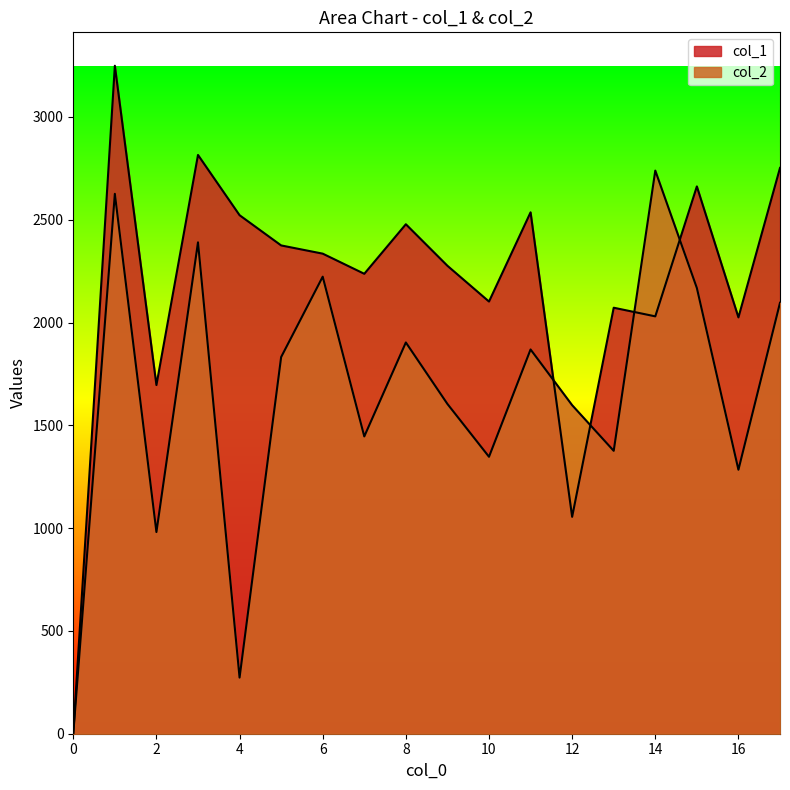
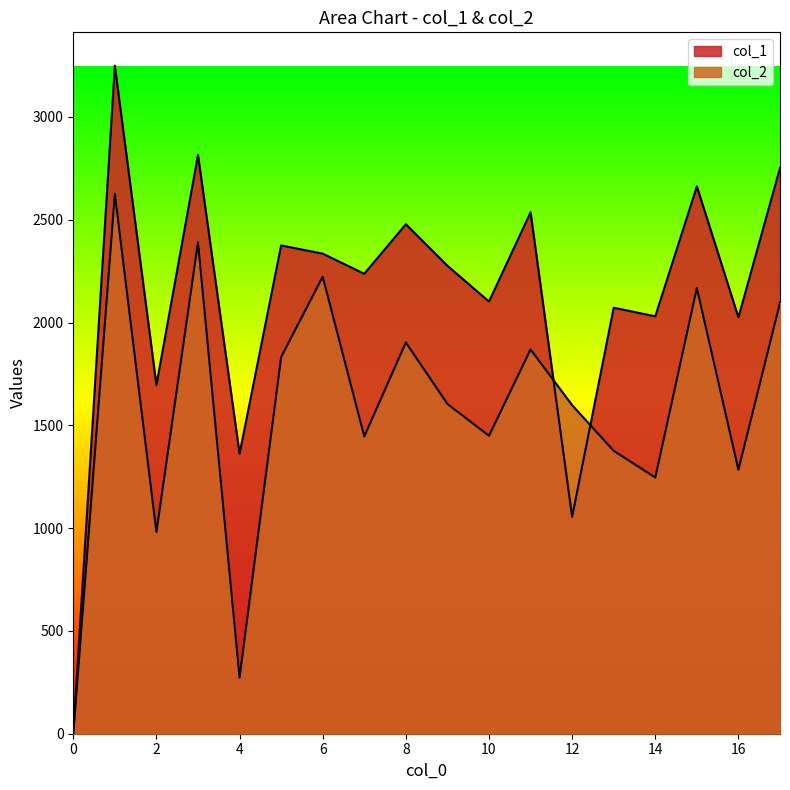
col_1, 4: 2520 -> 1360
col_2, 10: 1350 -> 1450
col_2, 14: 2740 -> 1250
